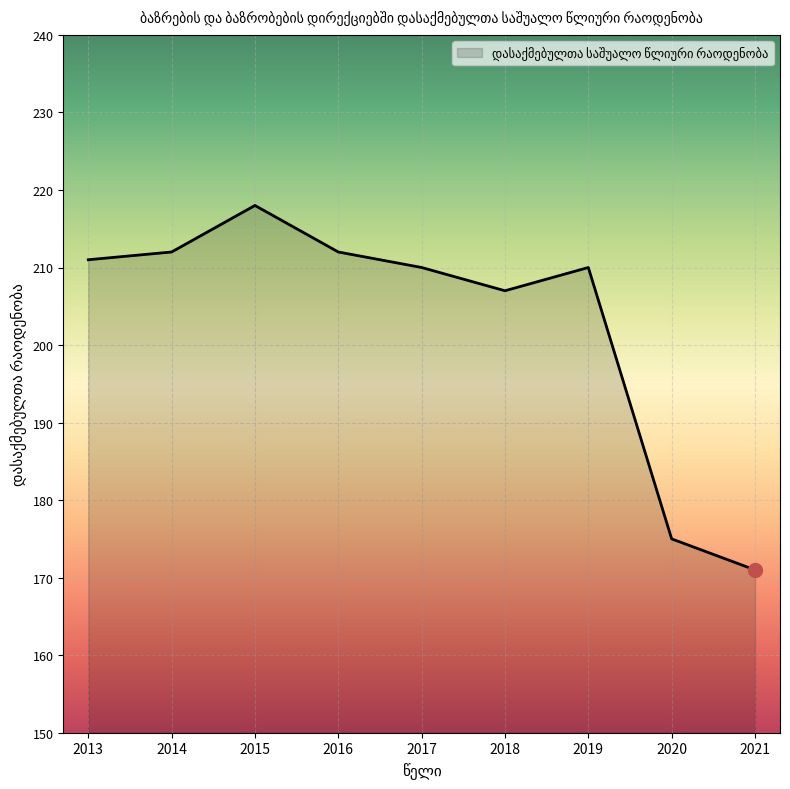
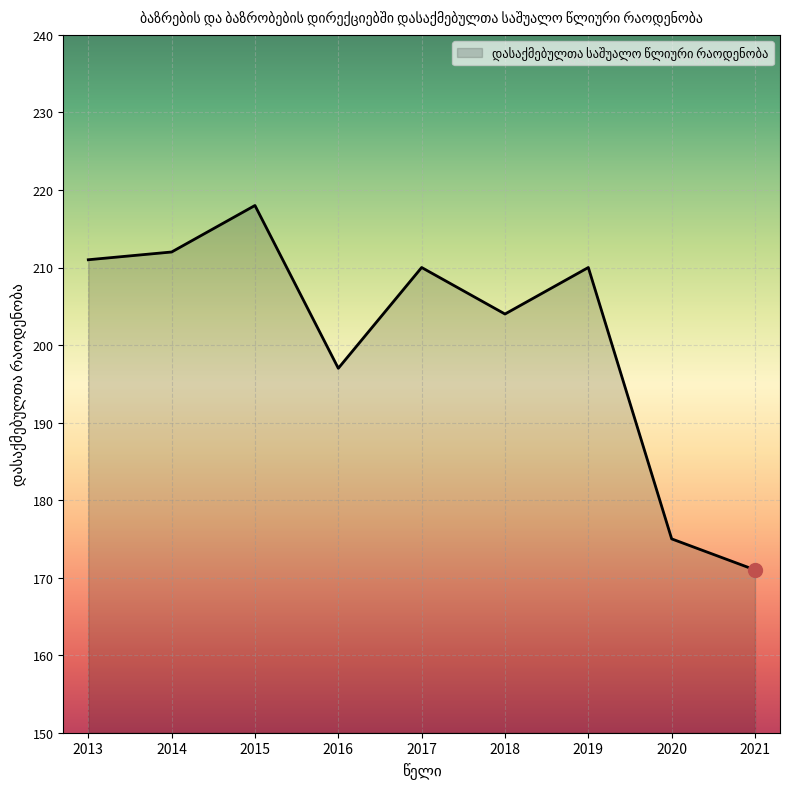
დასაქმებულთა საშუალო წლიური რაოდენობა, 2016: 212 -> 197
დასაქმებულთა საშუალო წლიური რაოდენობა, 2018: 207 -> 204
